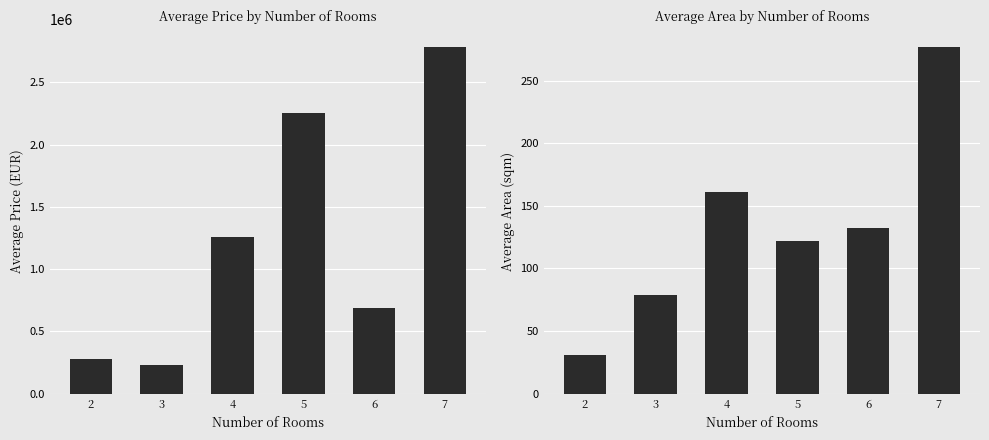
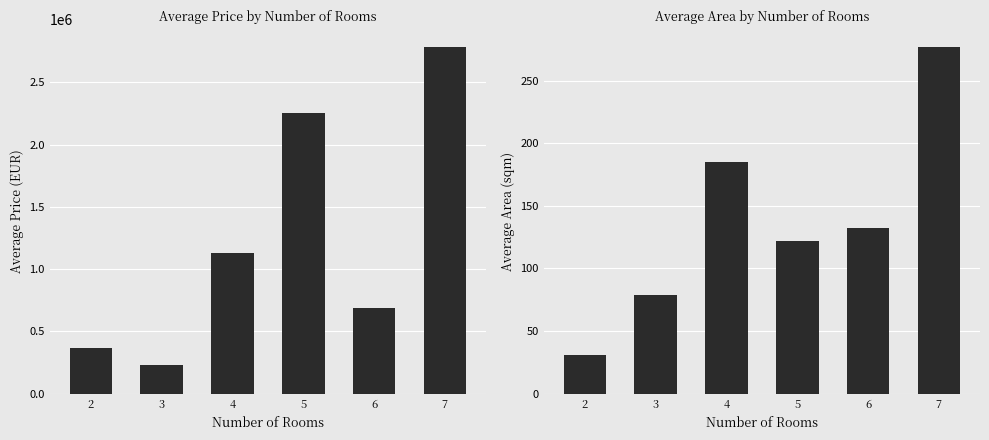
Average Price by Number of Rooms, 2: 270000 -> 370000
Average Price by Number of Rooms, 4: 1260000 -> 1130000
Average Area by Number of Rooms, 4: 161 -> 185
